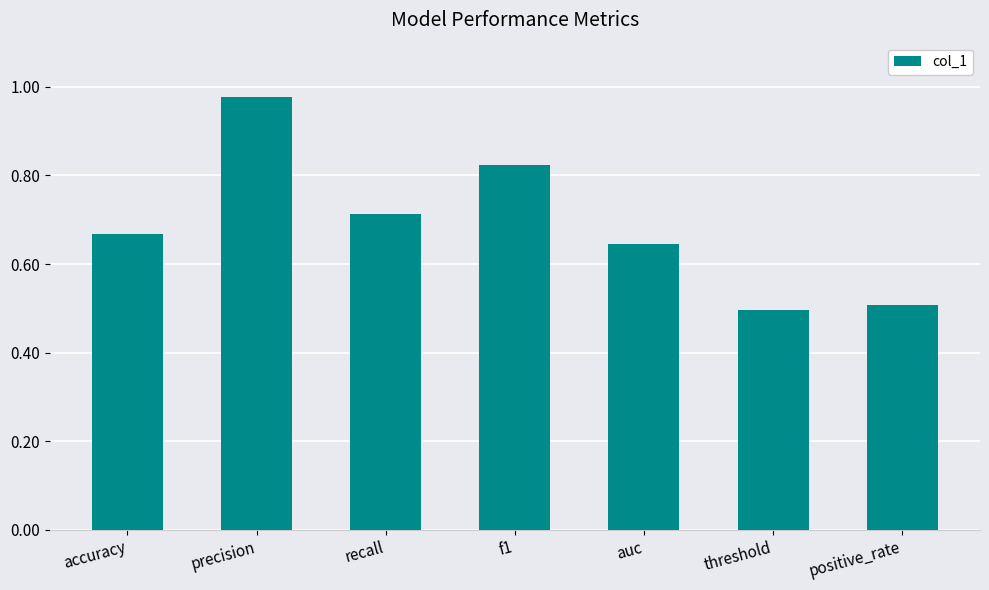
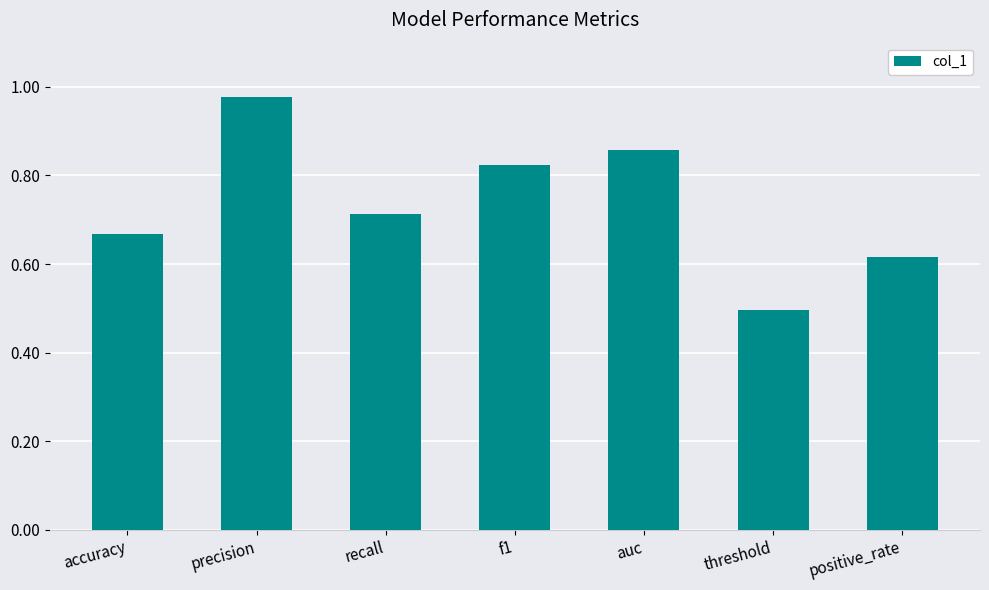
auc: 0.65 -> 0.86
positive_rate: 0.51 -> 0.62
